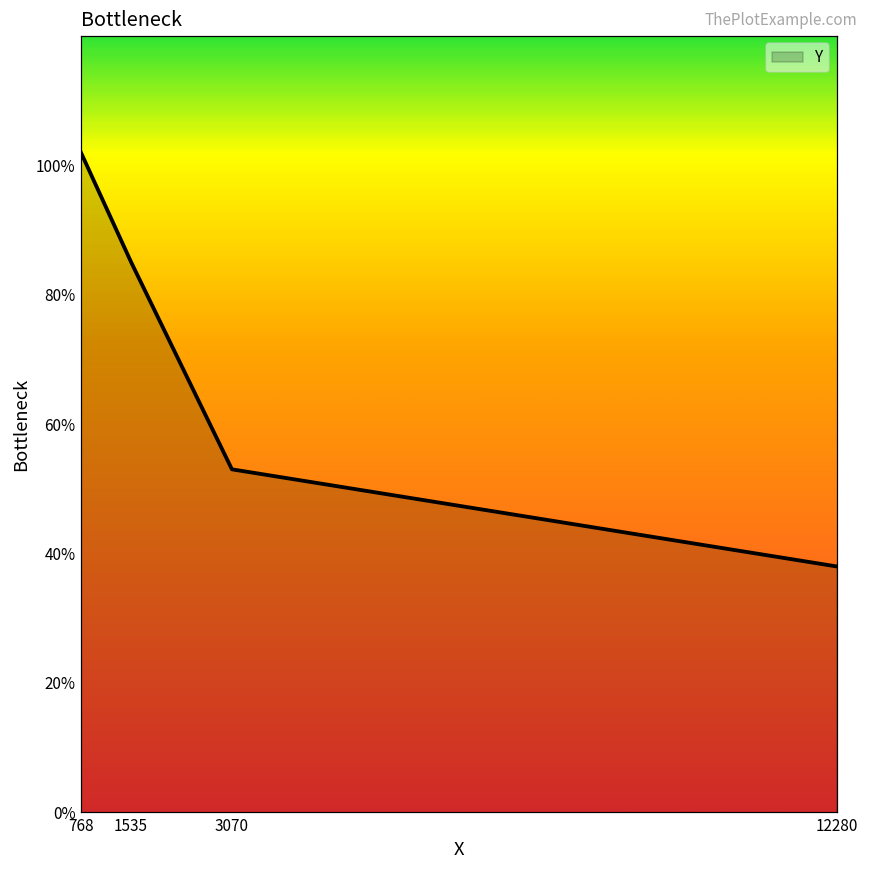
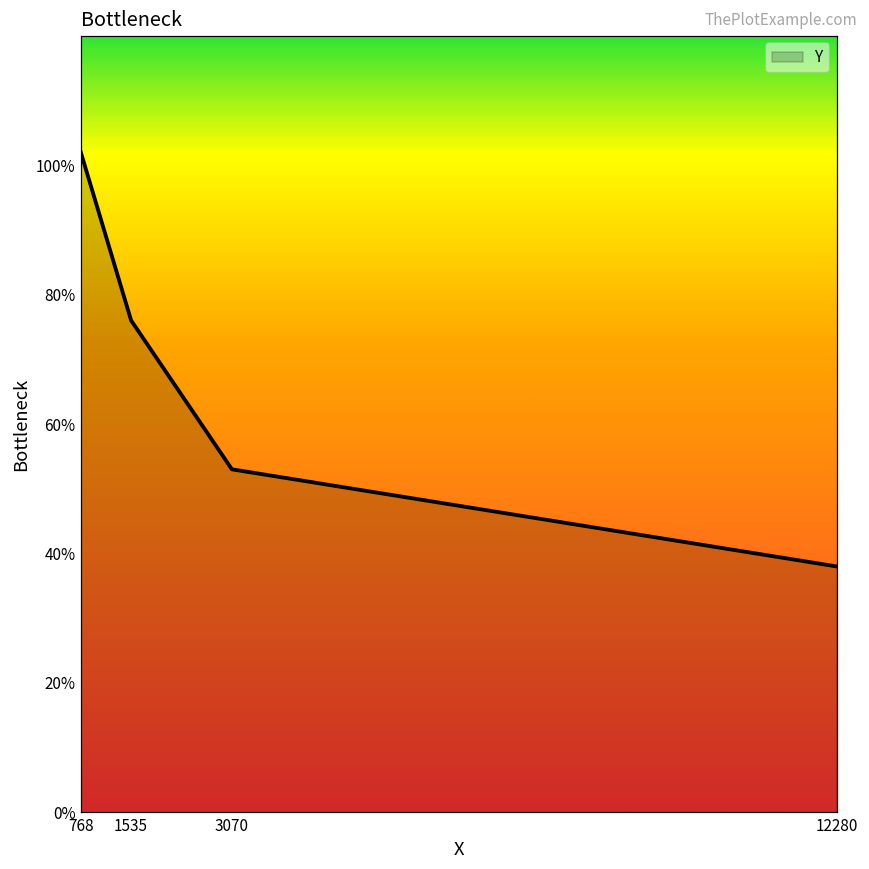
1535: 85% -> 76%
